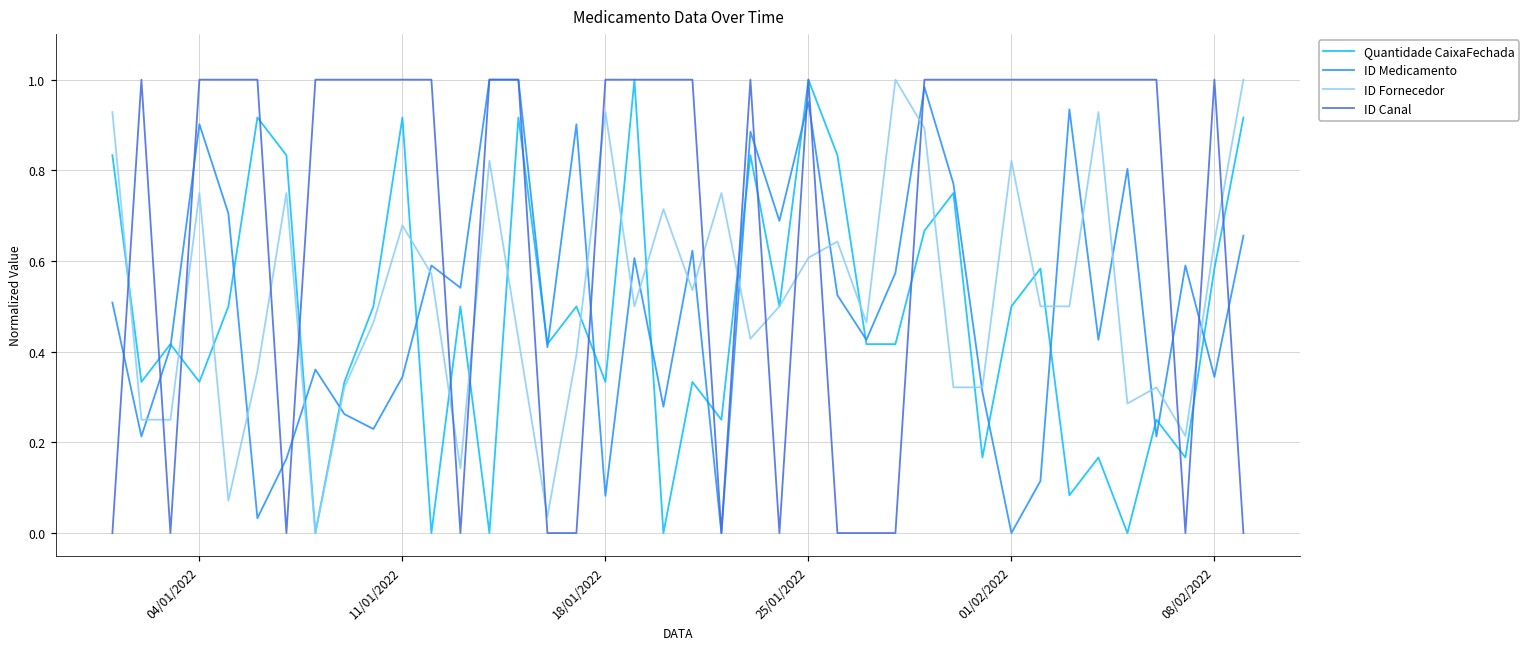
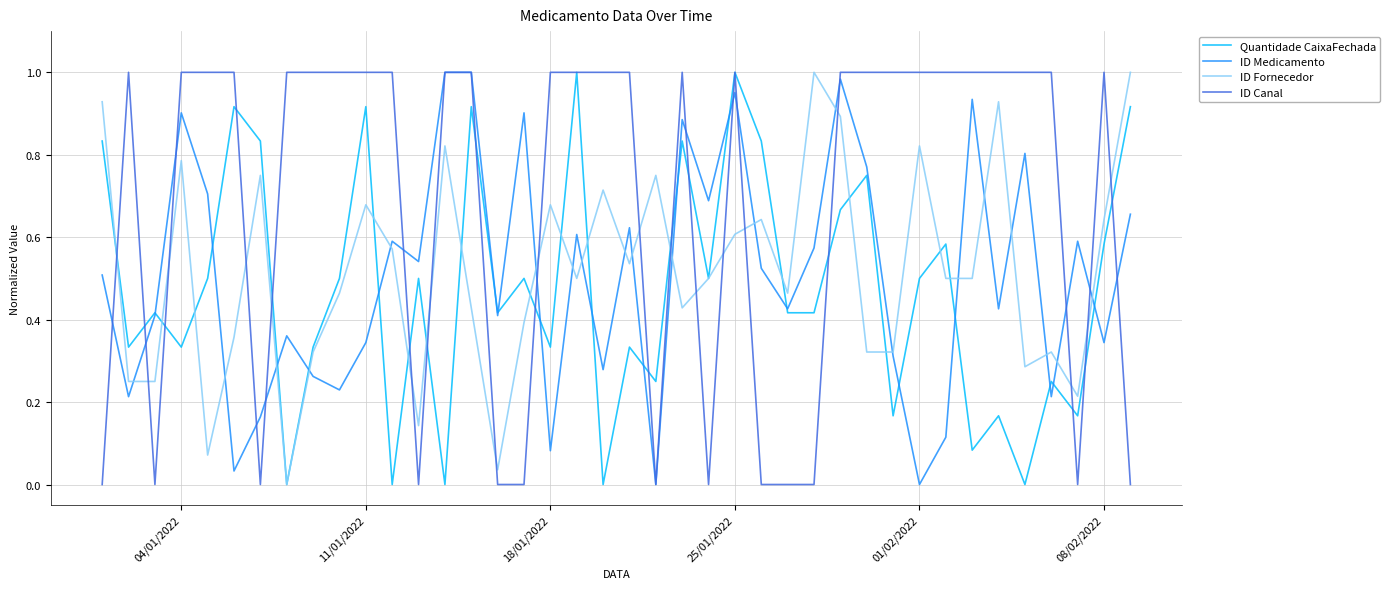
ID Fornecedor, 04/01/2022: 0.75 -> 0.79
ID Fornecedor, 18/01/2022: 0.93 -> 0.68
